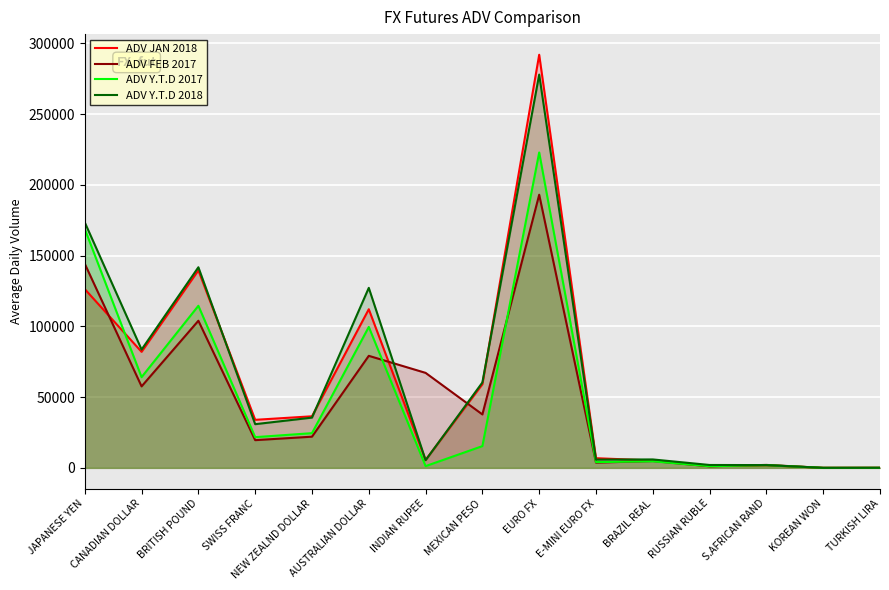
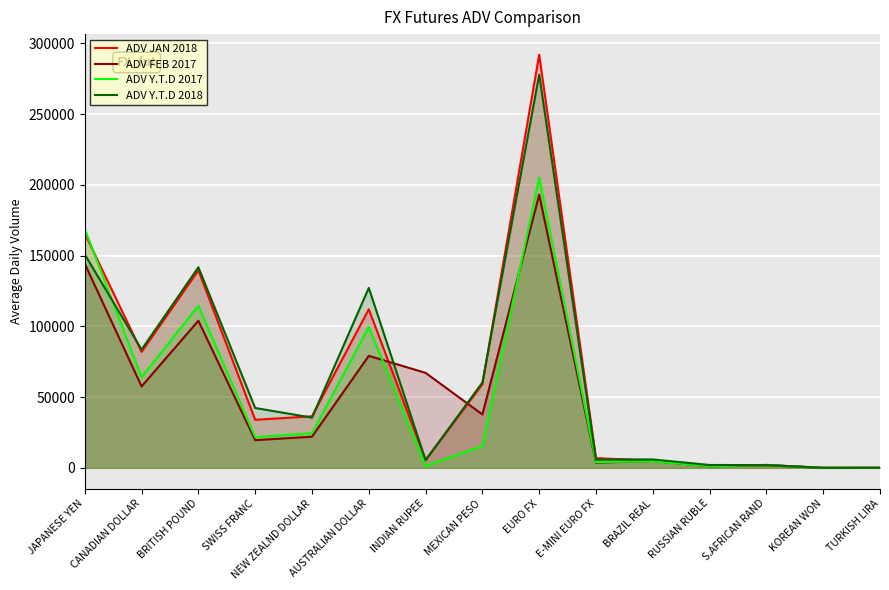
ADV JAN 2018, JAPANESE YEN: 126000 -> 166000
ADV Y.T.D 2018, JAPANESE YEN: 173000 -> 151000
ADV Y.T.D 2018, SWISS FRANC: 31000 -> 42000
ADV Y.T.D 2017, EURO FX: 223000 -> 205000
